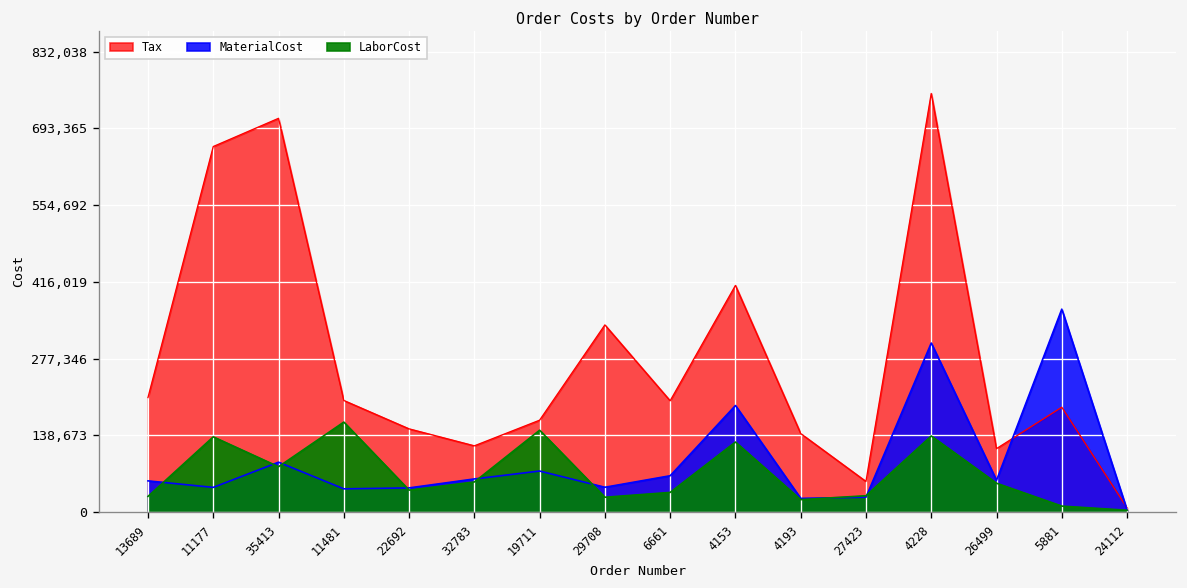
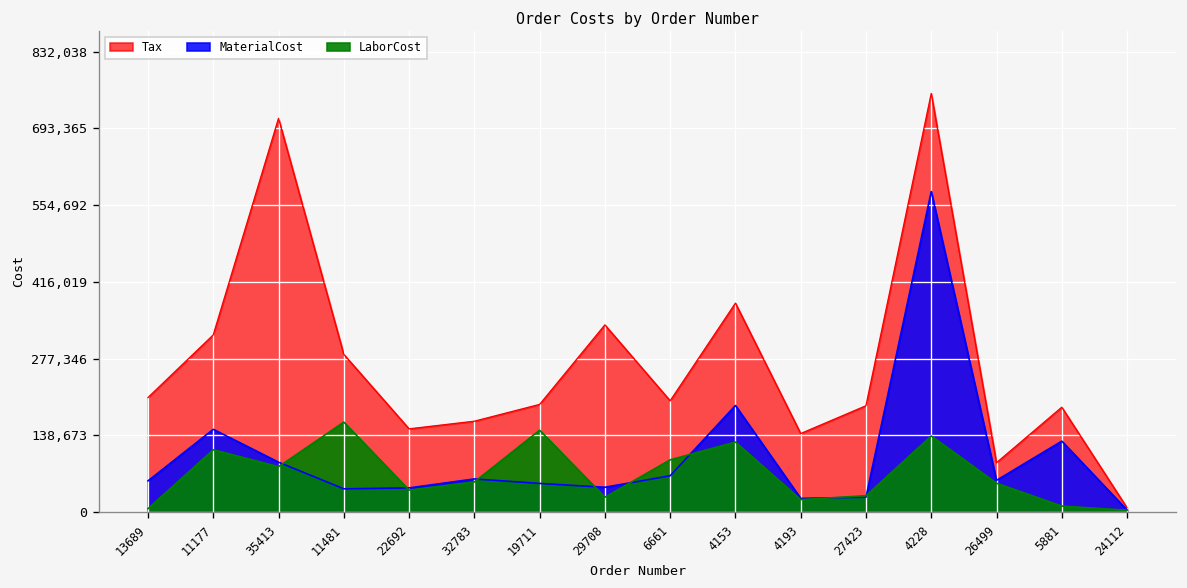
LaborCost, 13689: 30,000 -> 10,000
Tax, 11177: 660,000 -> 320,000
MaterialCost, 11177: 40,000 -> 150,000
LaborCost, 11177: 140,000 -> 110,000
Tax, 11481: 200,000 -> 290,000
Tax, 32783: 120,000 -> 160,000
Tax, 19711: 170,000 -> 190,000
MaterialCost, 19711: 70,000 -> 50,000
LaborCost, 6661: 40,000 -> 90,000
Tax, 4153: 410,000 -> 380,000
Tax, 27423: 60,000 -> 190,000
MaterialCost, 4228: 310,000 -> 580,000
Tax, 26499: 110,000 -> 90,000
MaterialCost, 5881: 370,000 -> 130,000
